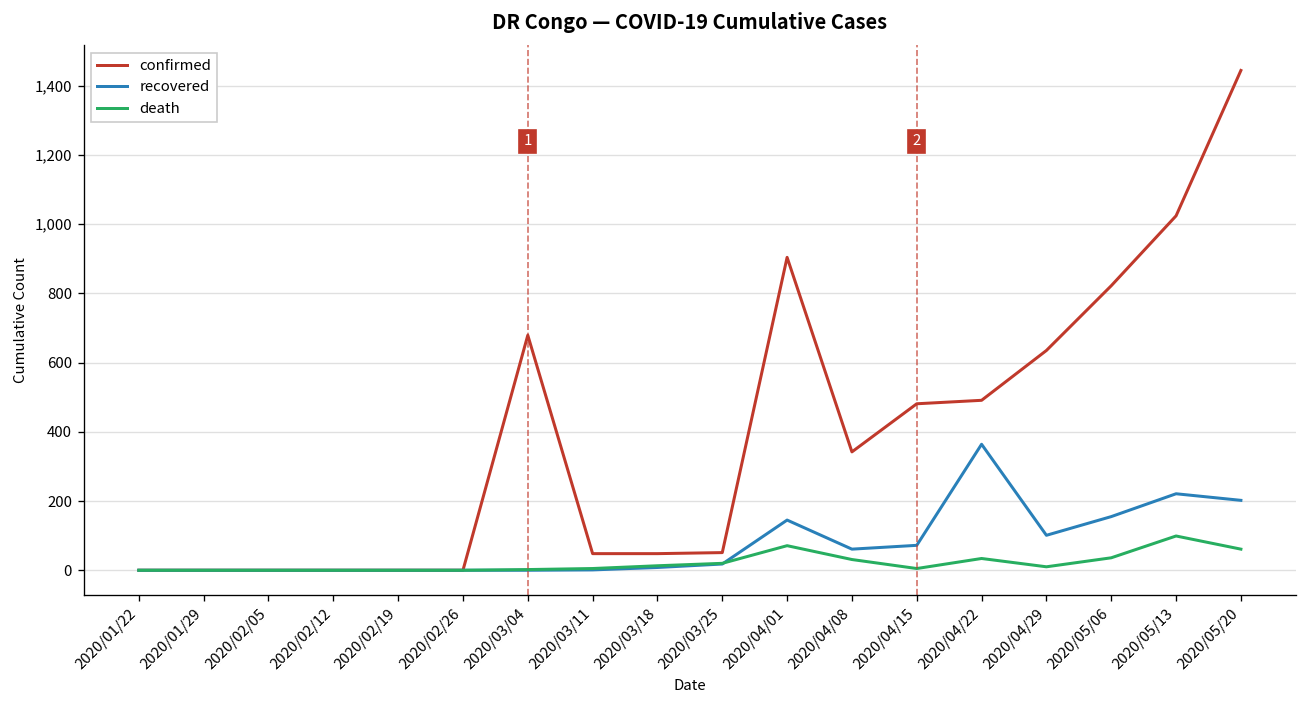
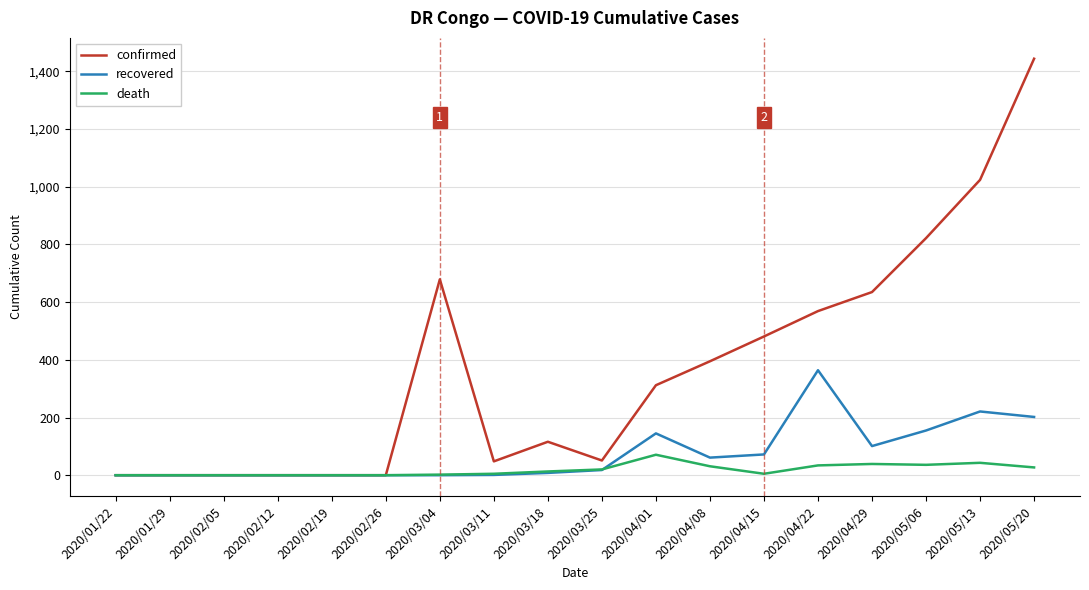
confirmed, 2020/03/18: 50 -> 120
confirmed, 2020/04/01: 900 -> 310
confirmed, 2020/04/08: 340 -> 400
confirmed, 2020/04/22: 490 -> 570
death, 2020/04/29: 10 -> 40
death, 2020/05/13: 100 -> 40
death, 2020/05/20: 60 -> 30
